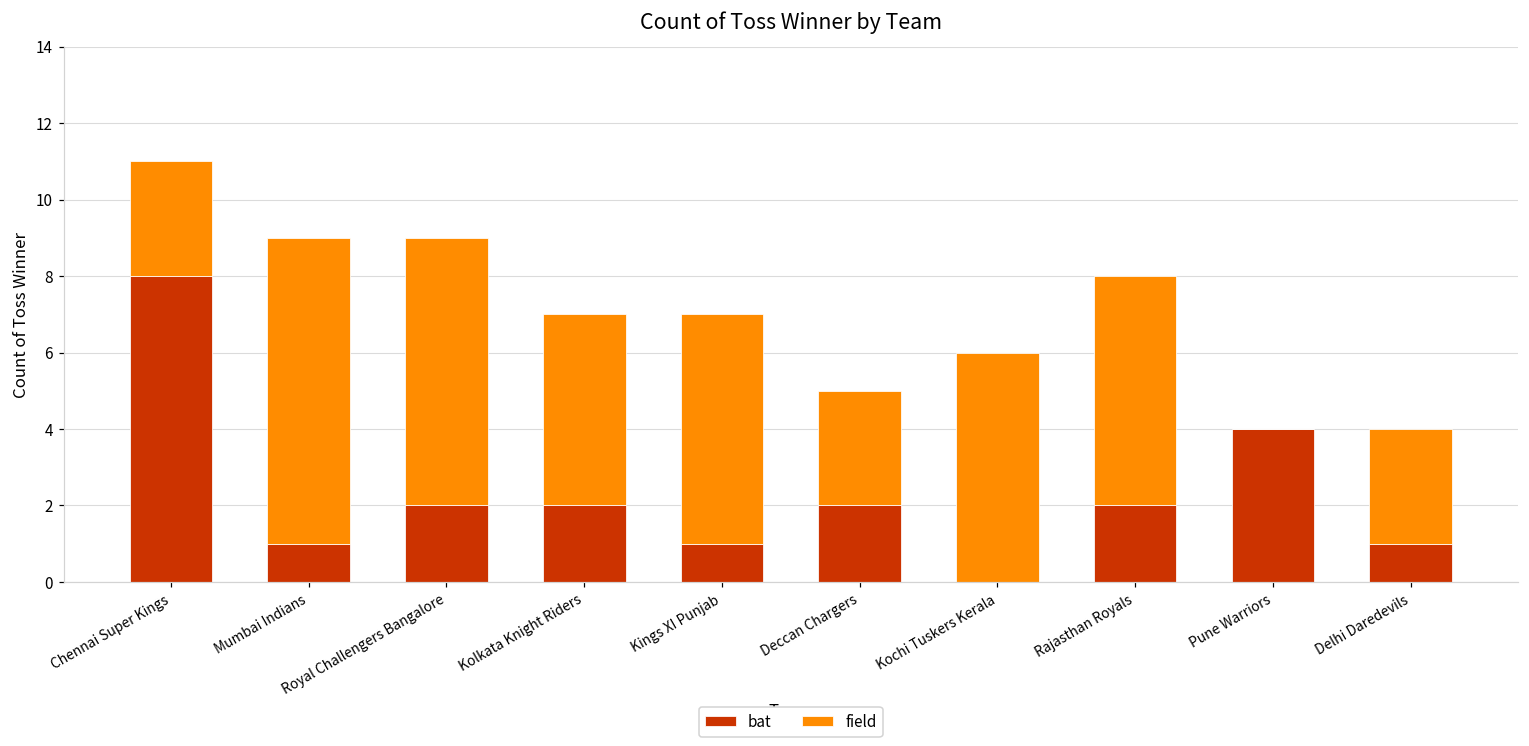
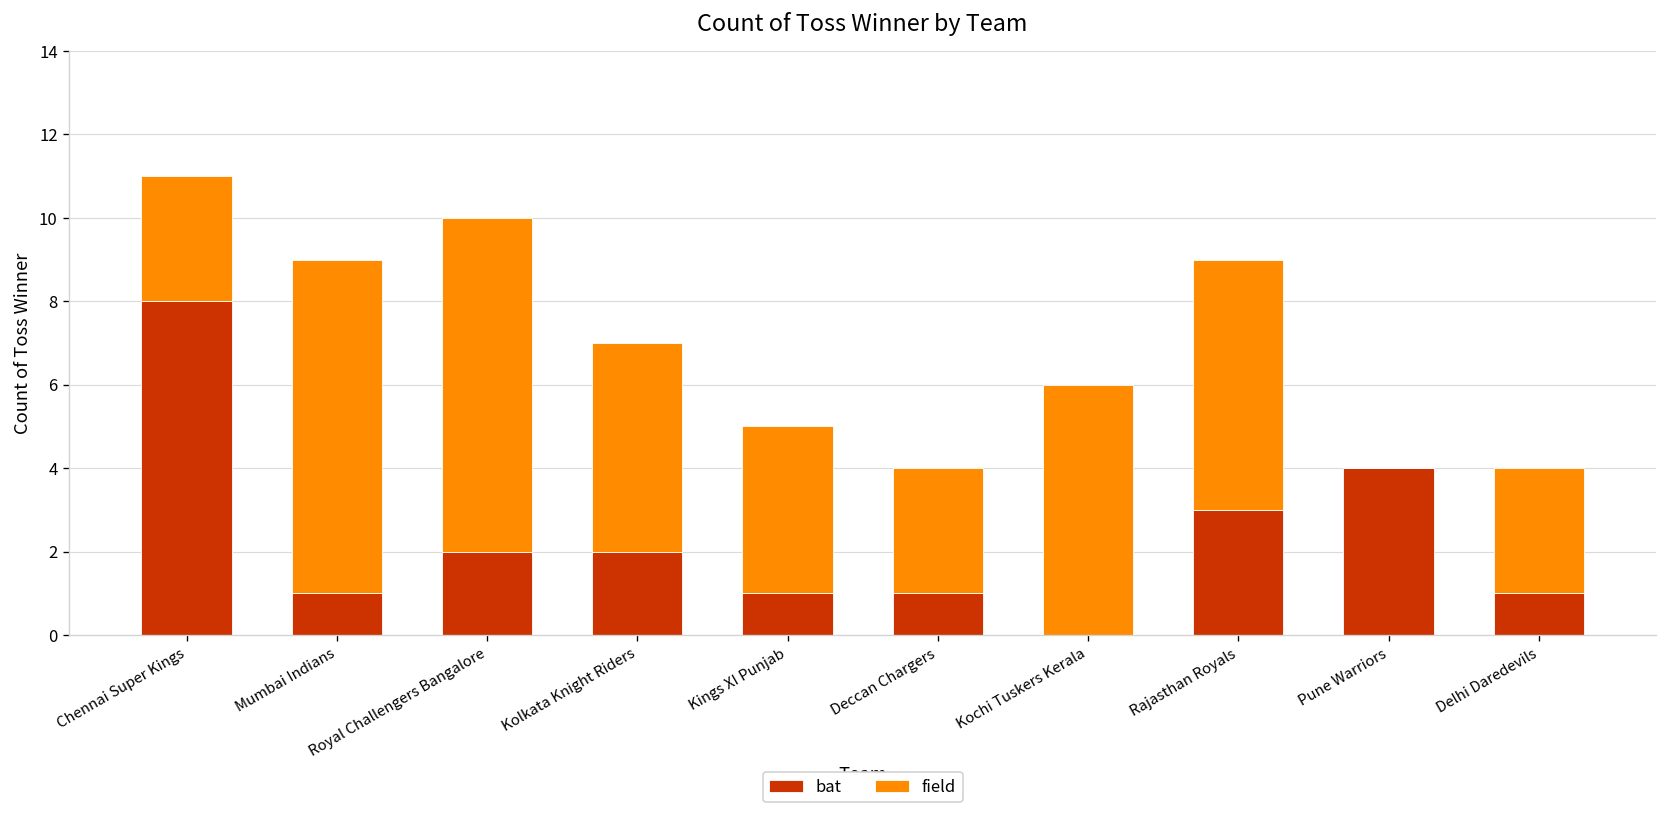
field, Royal Challengers Bangalore: 7 -> 8
field, Kings XI Punjab: 6 -> 4
bat, Deccan Chargers: 2 -> 1
bat, Rajasthan Royals: 2 -> 3
